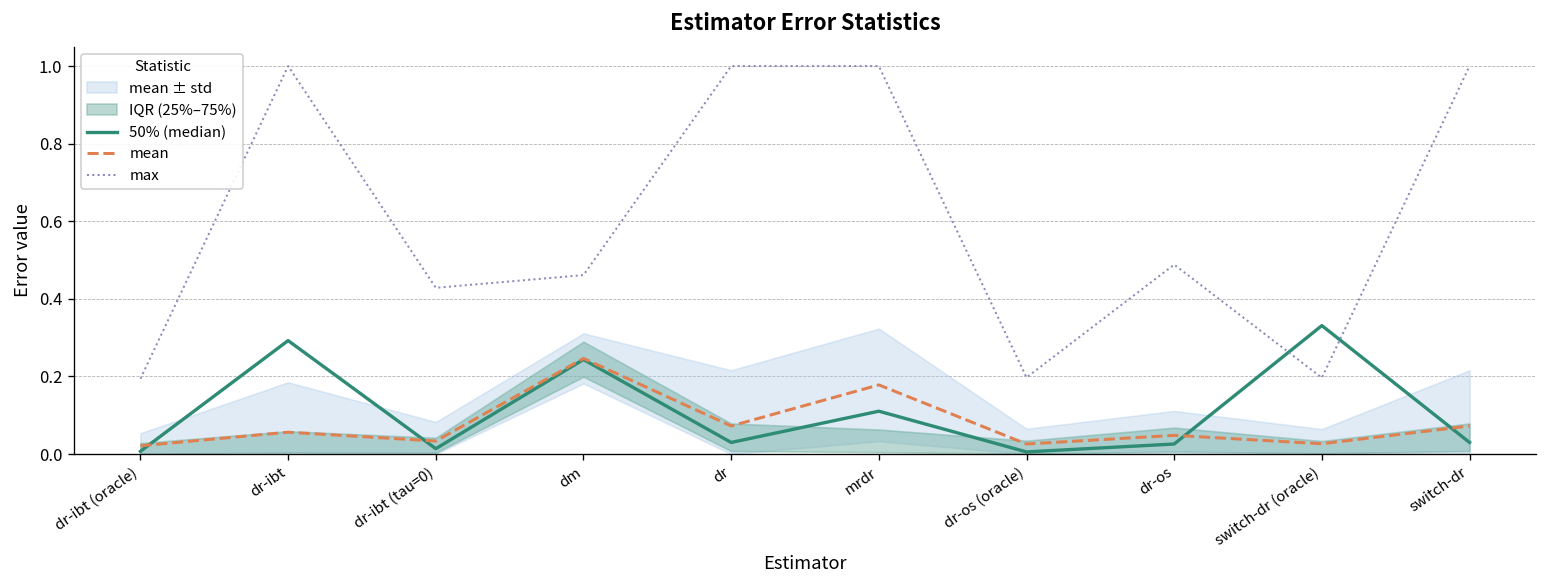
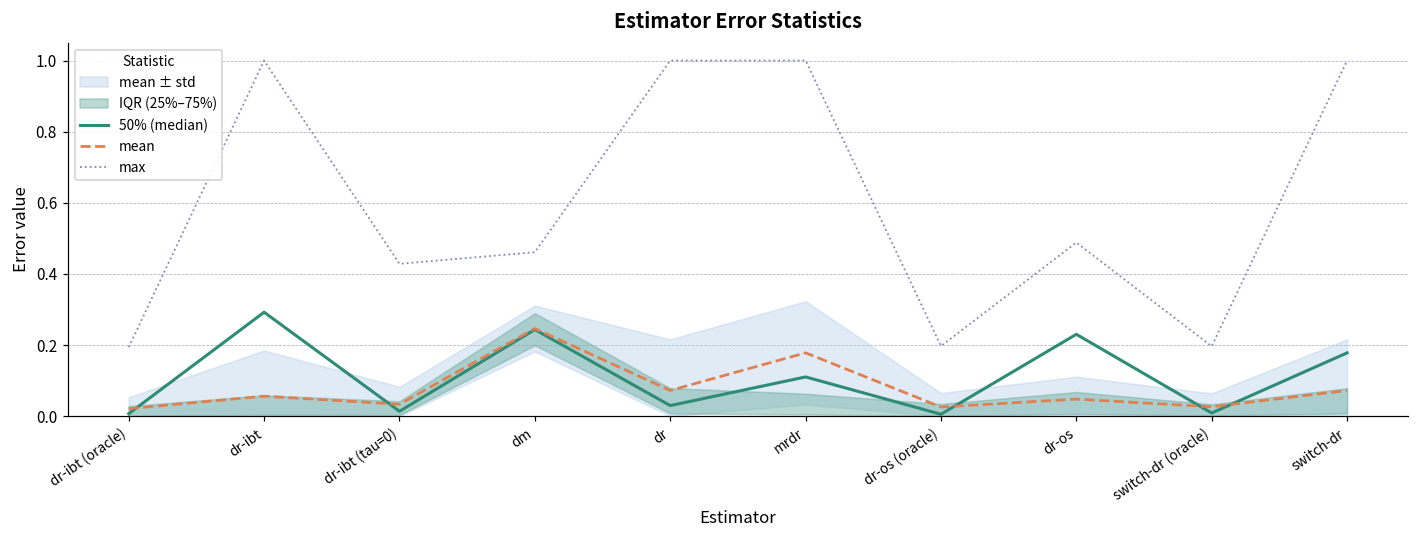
50% (median), dr-os: 0.03 -> 0.23
50% (median), switch-dr (oracle): 0.33 -> 0.01
50% (median), switch-dr: 0.03 -> 0.18
